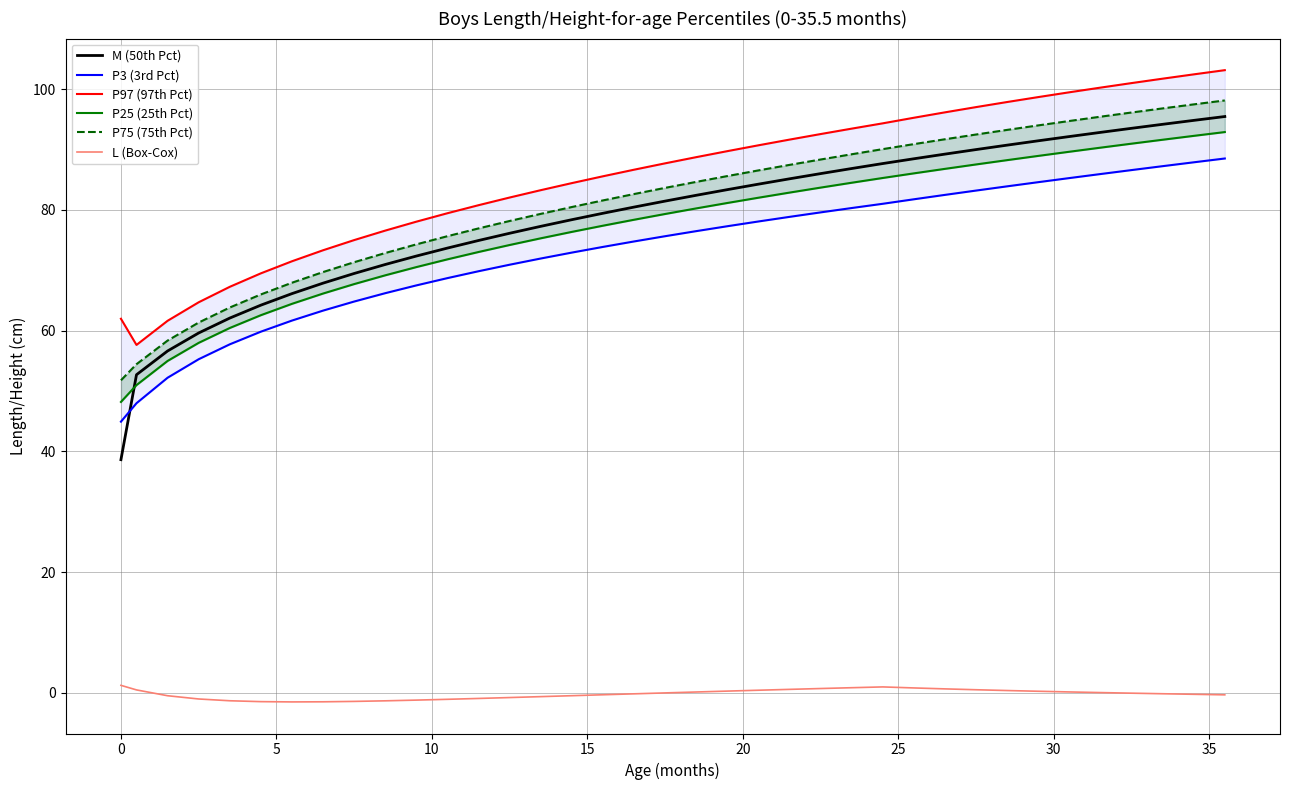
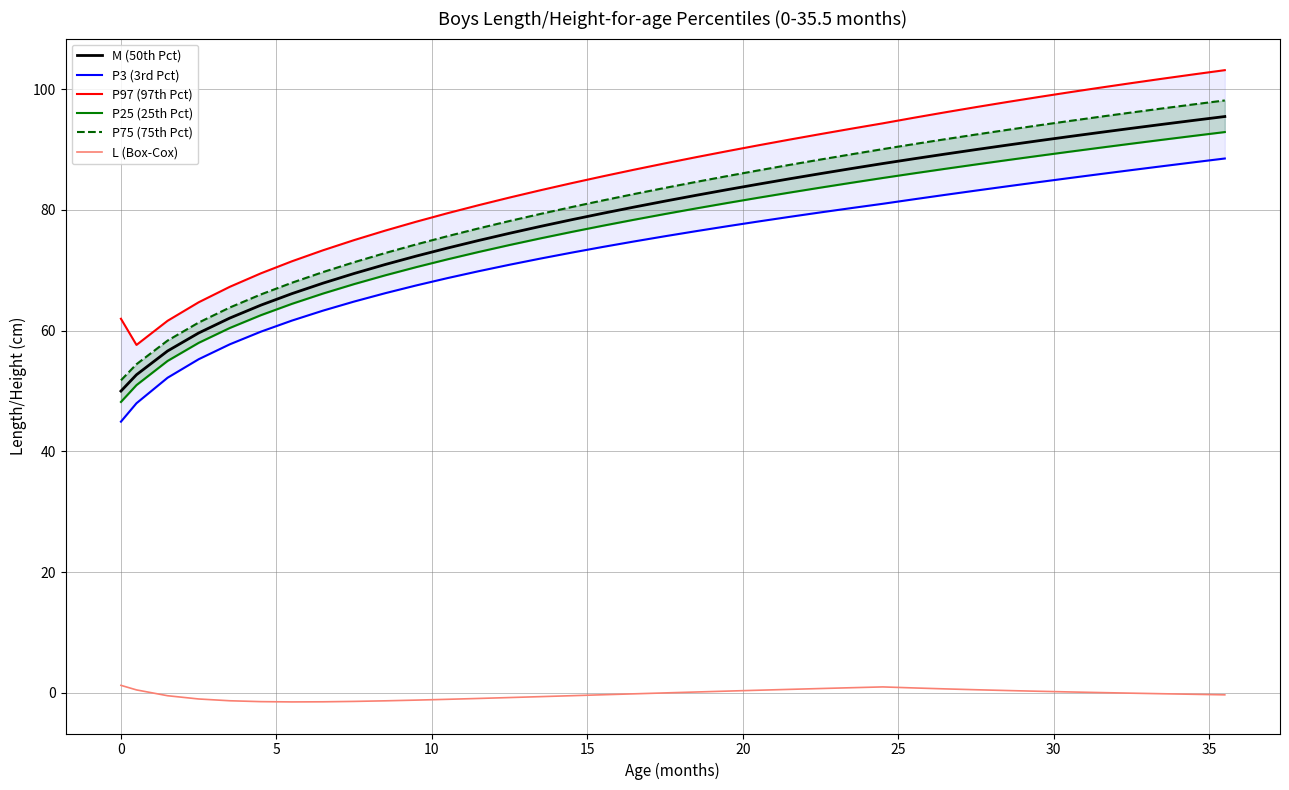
M (50th Pct), 0: 39 -> 50
